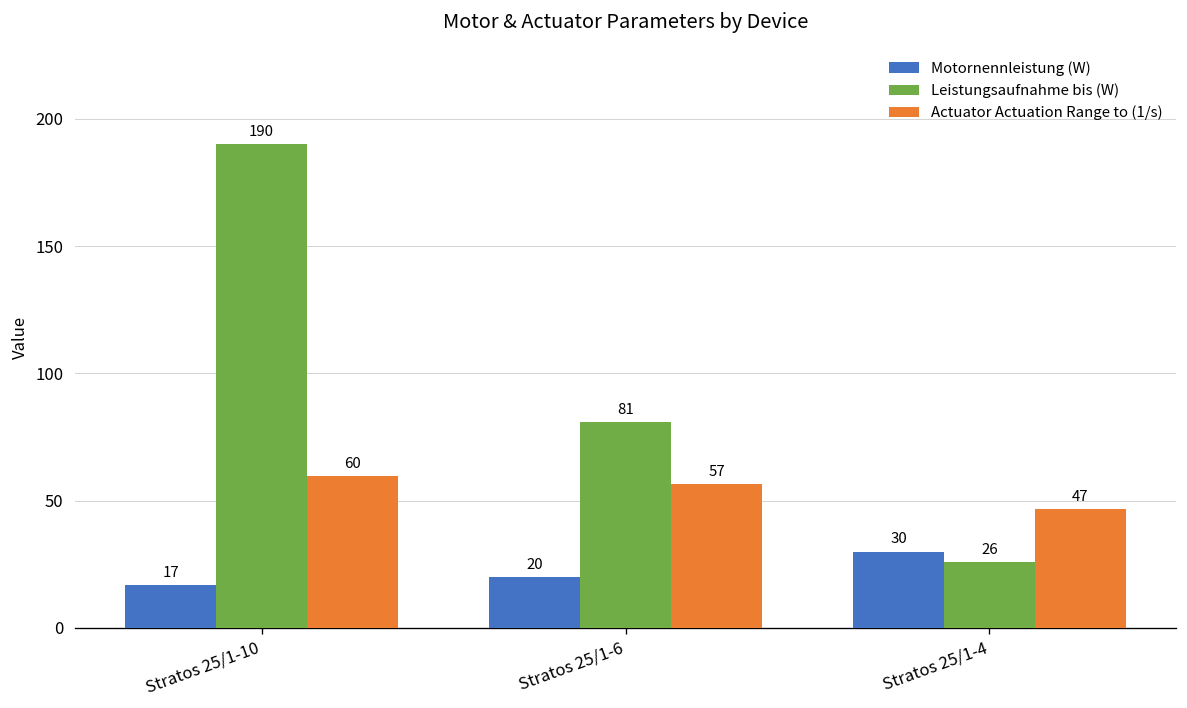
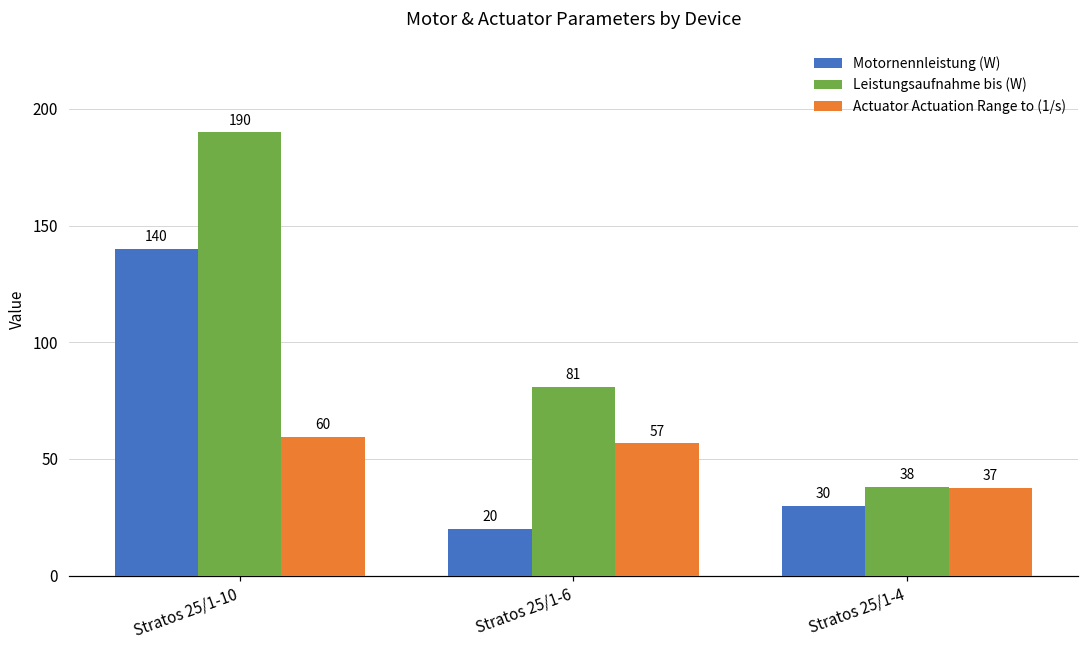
Motornennleistung (W), Stratos 25/1-10: 17 -> 140
Leistungsaufnahme bis (W), Stratos 25/1-4: 26 -> 38
Actuator Actuation Range to (1/s), Stratos 25/1-4: 47 -> 37
